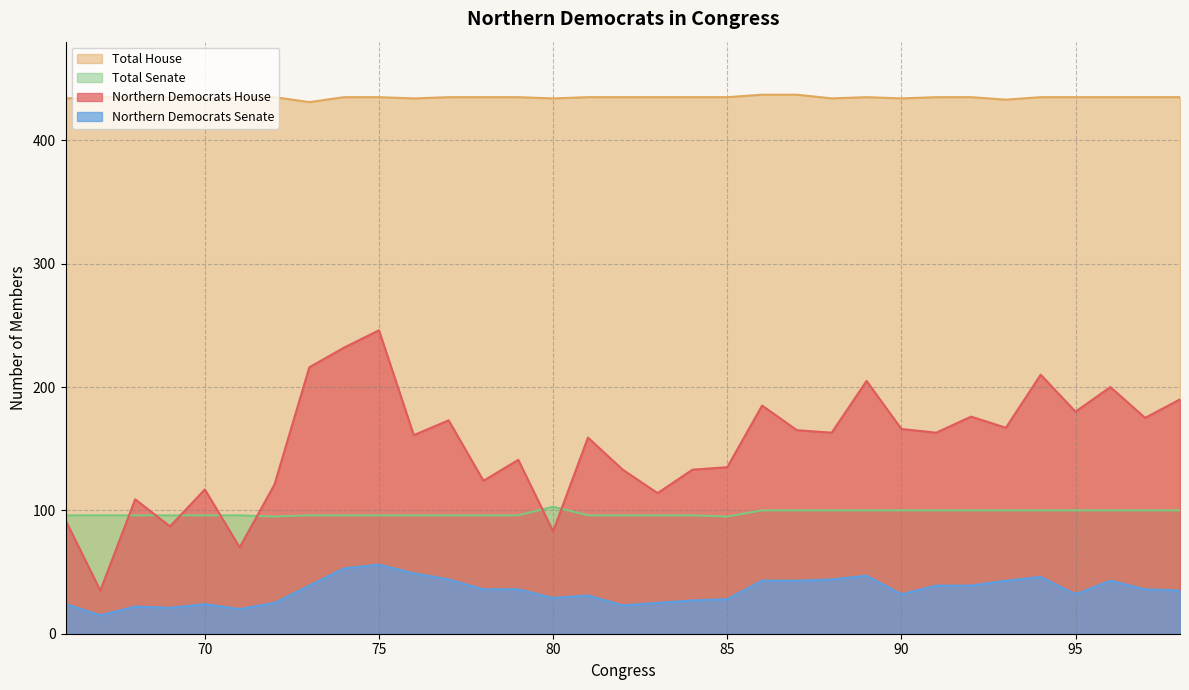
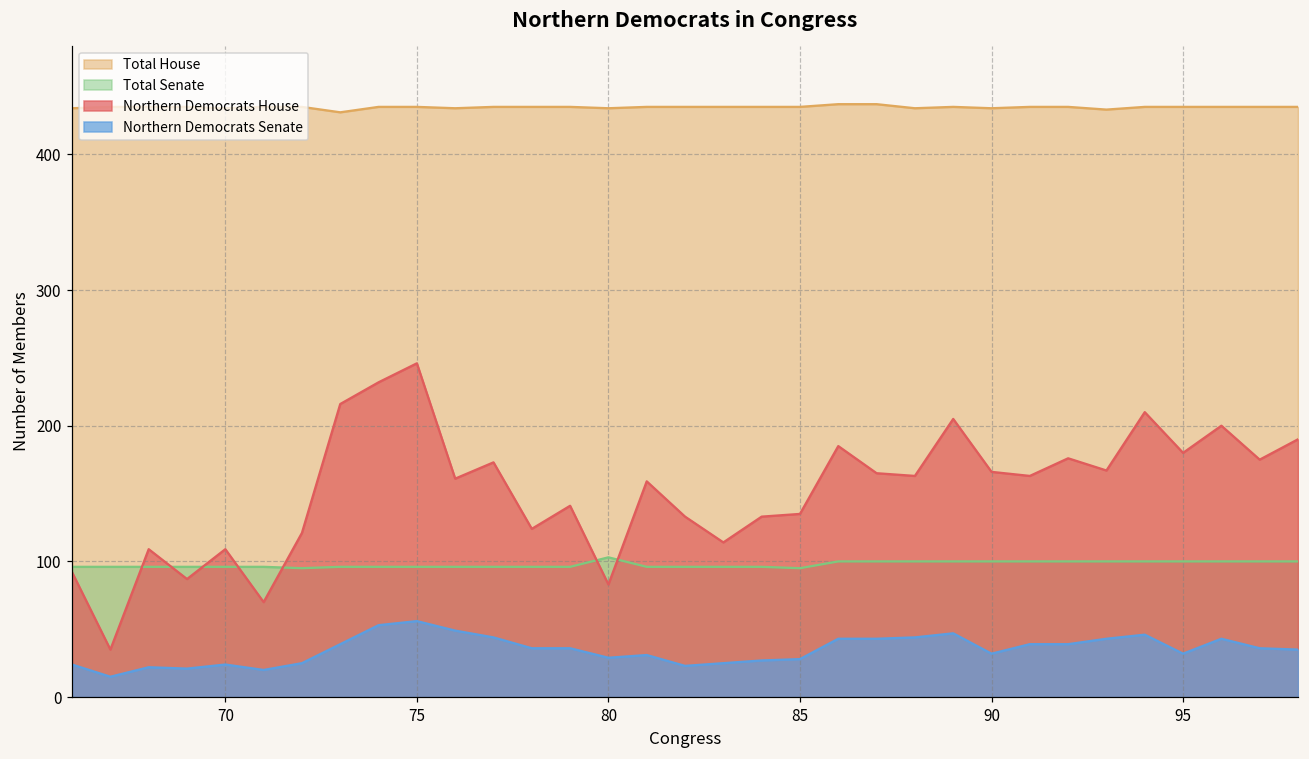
Northern Democrats House, 70: 117 -> 109
